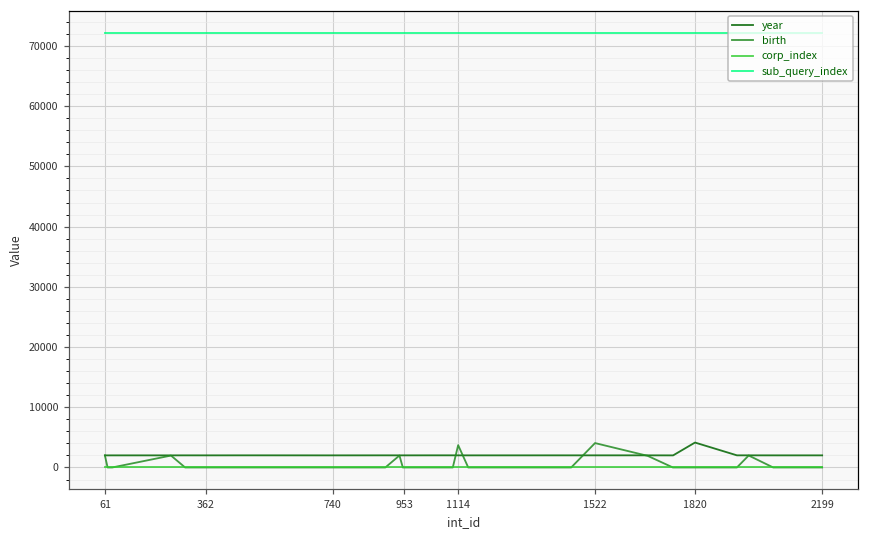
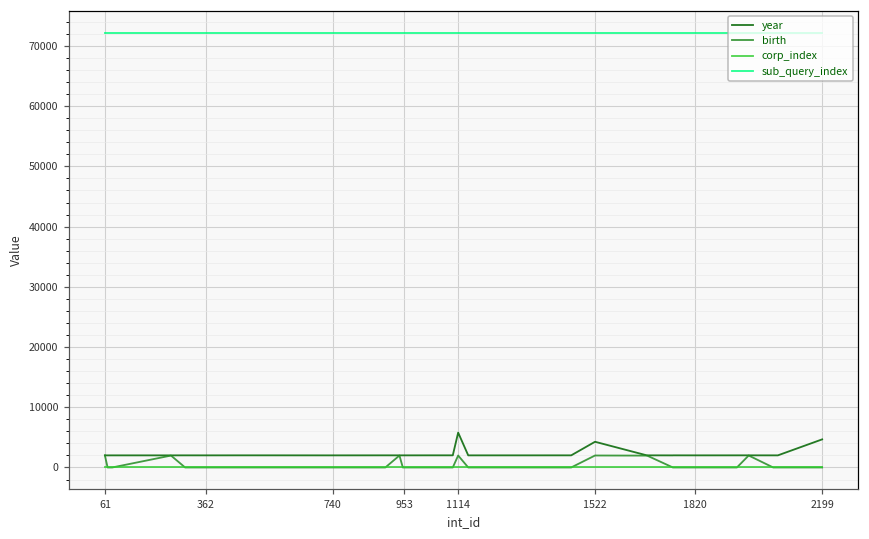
year, 1114: 2000 -> 6000
birth, 1114: 4000 -> 2000
year, 1522: 2000 -> 4000
birth, 1522: 4000 -> 2000
year, 1820: 4000 -> 2000
year, 2199: 2000 -> 5000
